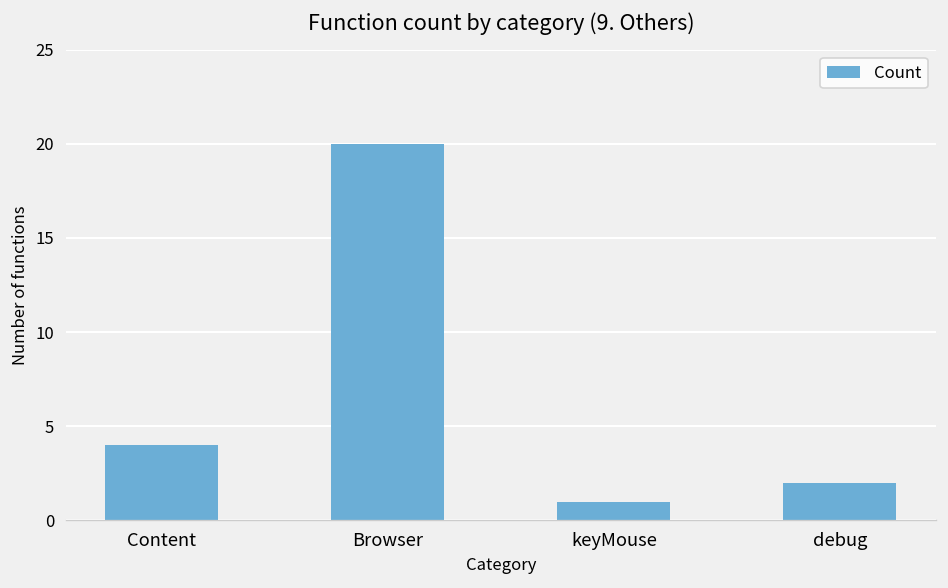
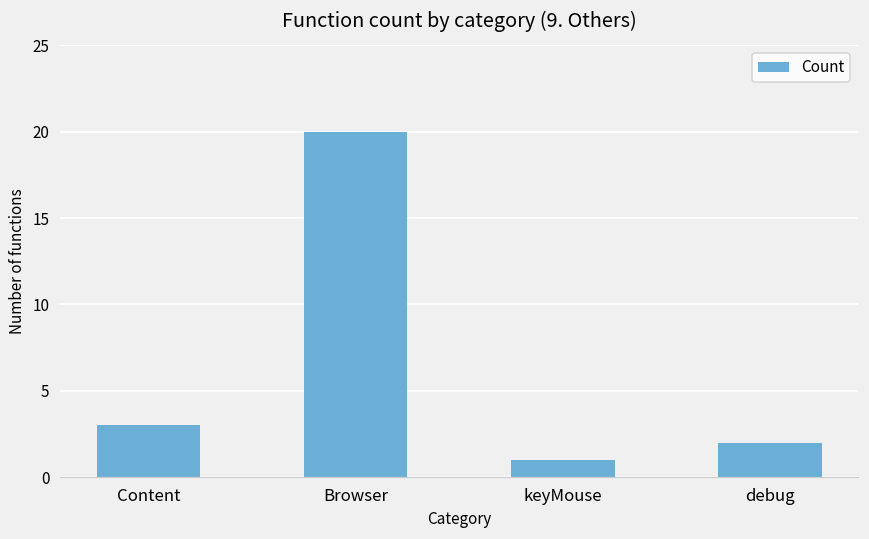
Content: 4 -> 3
